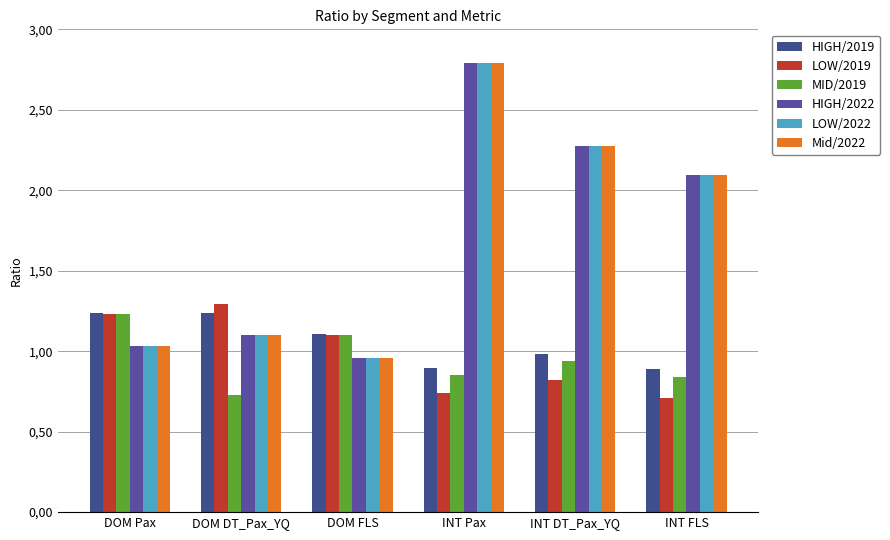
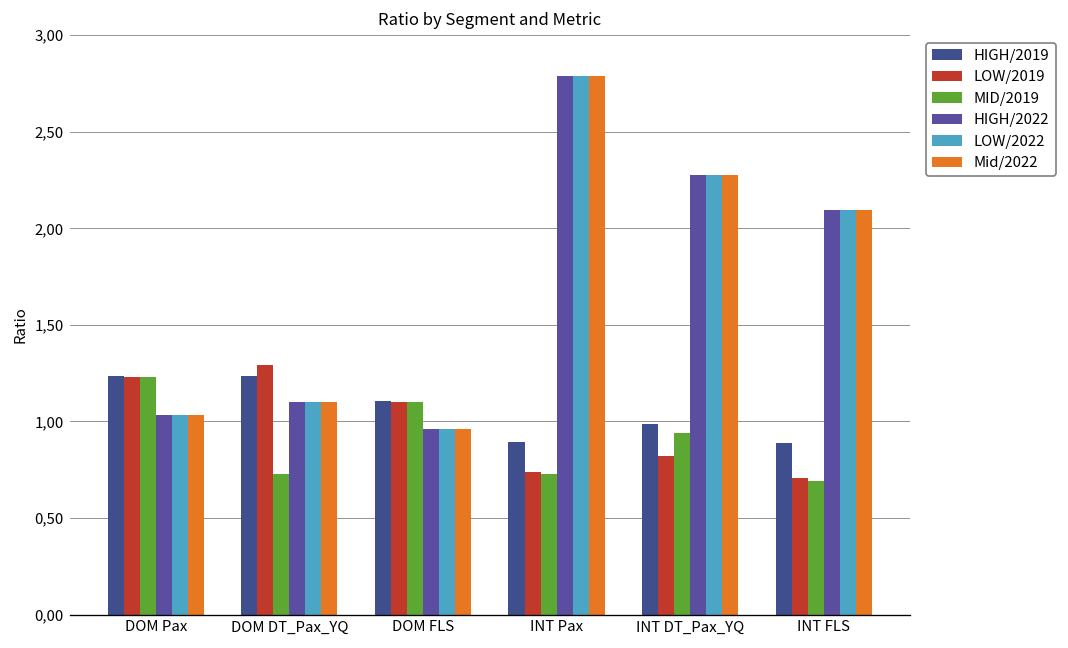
MID/2019, INT Pax: 85 -> 73
MID/2019, INT FLS: 84 -> 69
